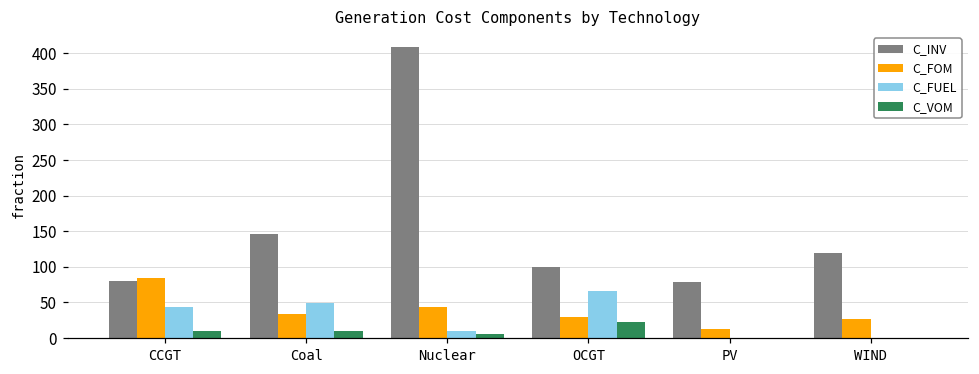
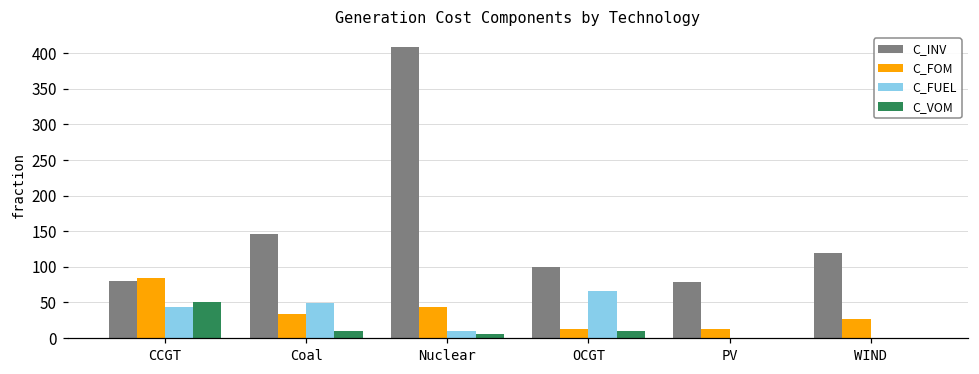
C_VOM, CCGT: 10 -> 50
C_FOM, OCGT: 30 -> 10
C_VOM, OCGT: 20 -> 10
